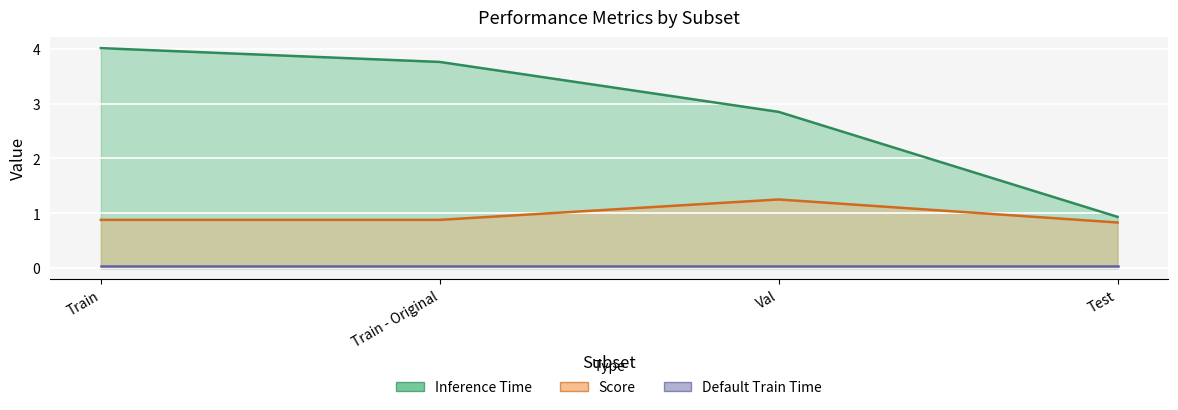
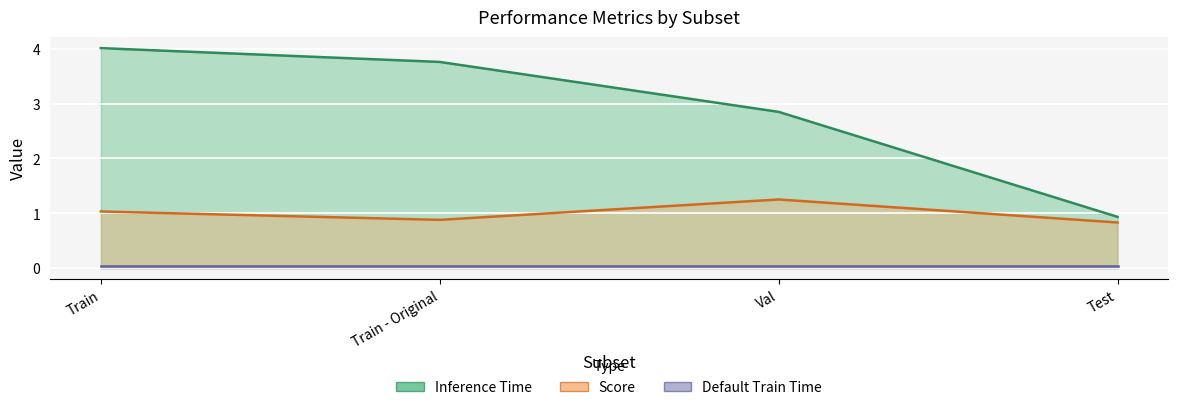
Score, Train: 0.9 -> 1.0
